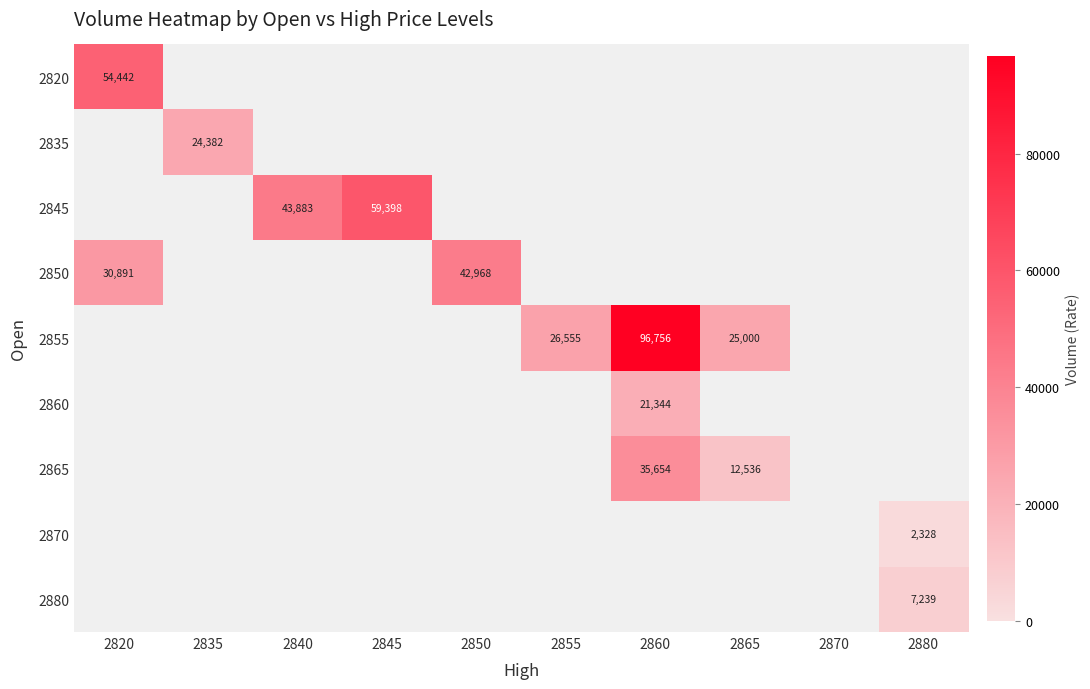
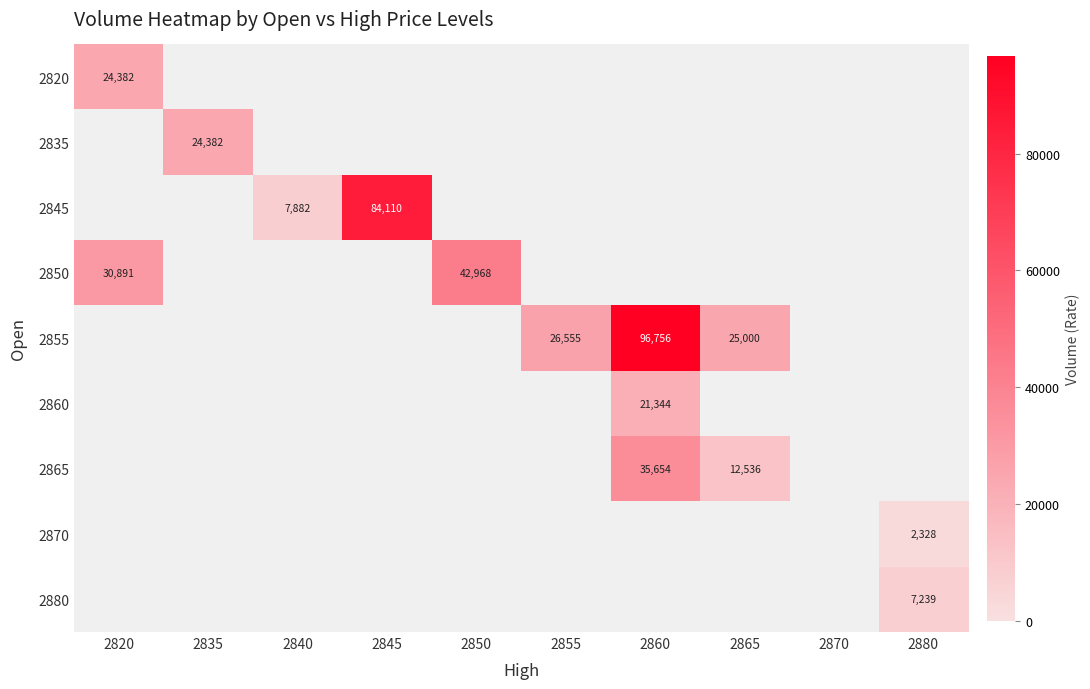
2820, 2820: 54,442 -> 24,382
2845, 2840: 43,883 -> 7,882
2845, 2845: 59,398 -> 84,110
